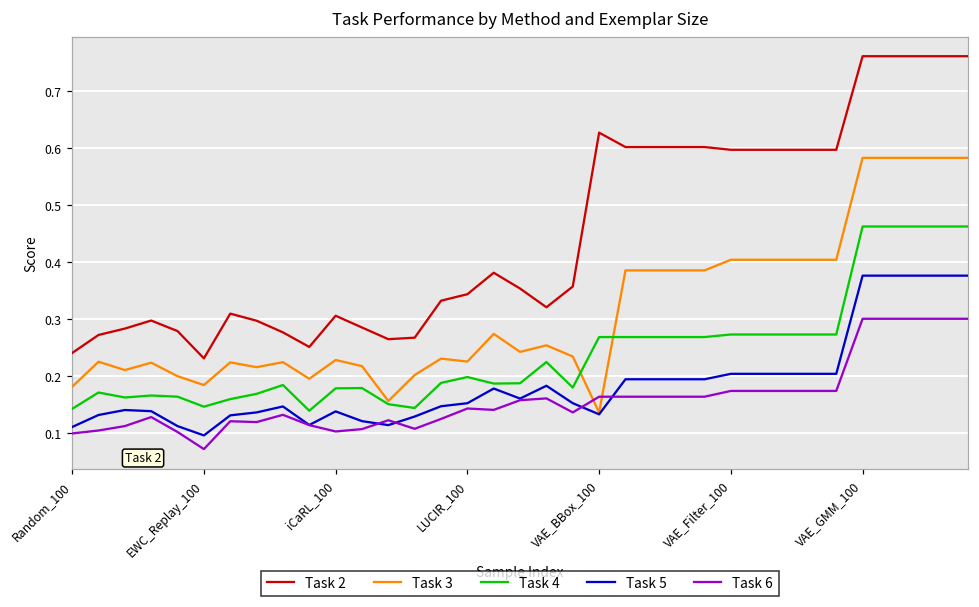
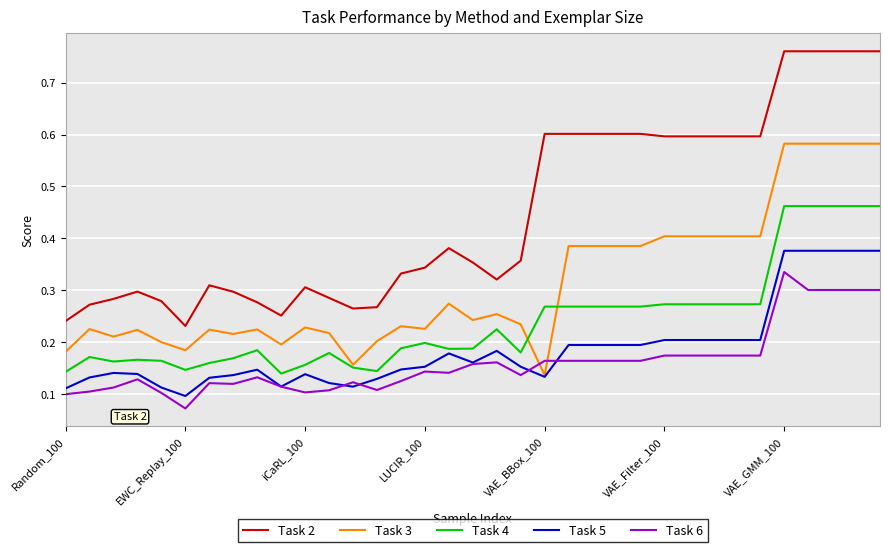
Task 4, iCaRL_100: 0.18 -> 0.16
Task 2, VAE_BBox_100: 0.63 -> 0.60
Task 6, VAE_GMM_100: 0.30 -> 0.33
